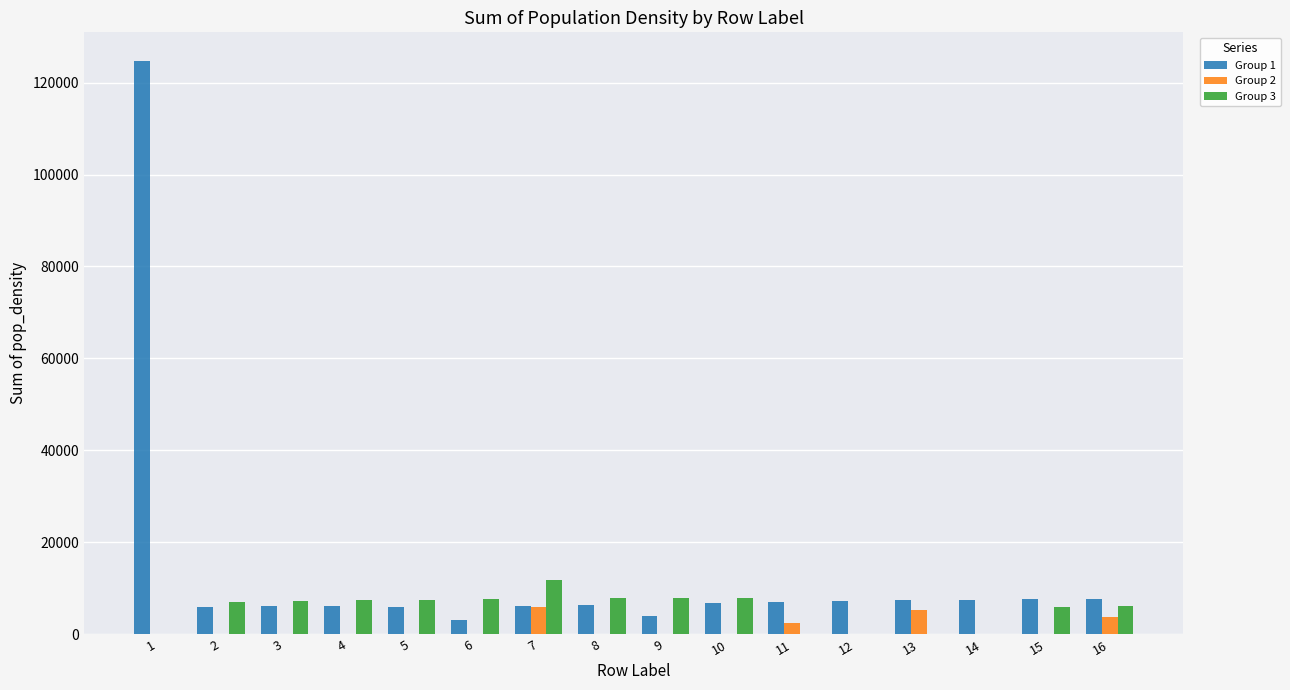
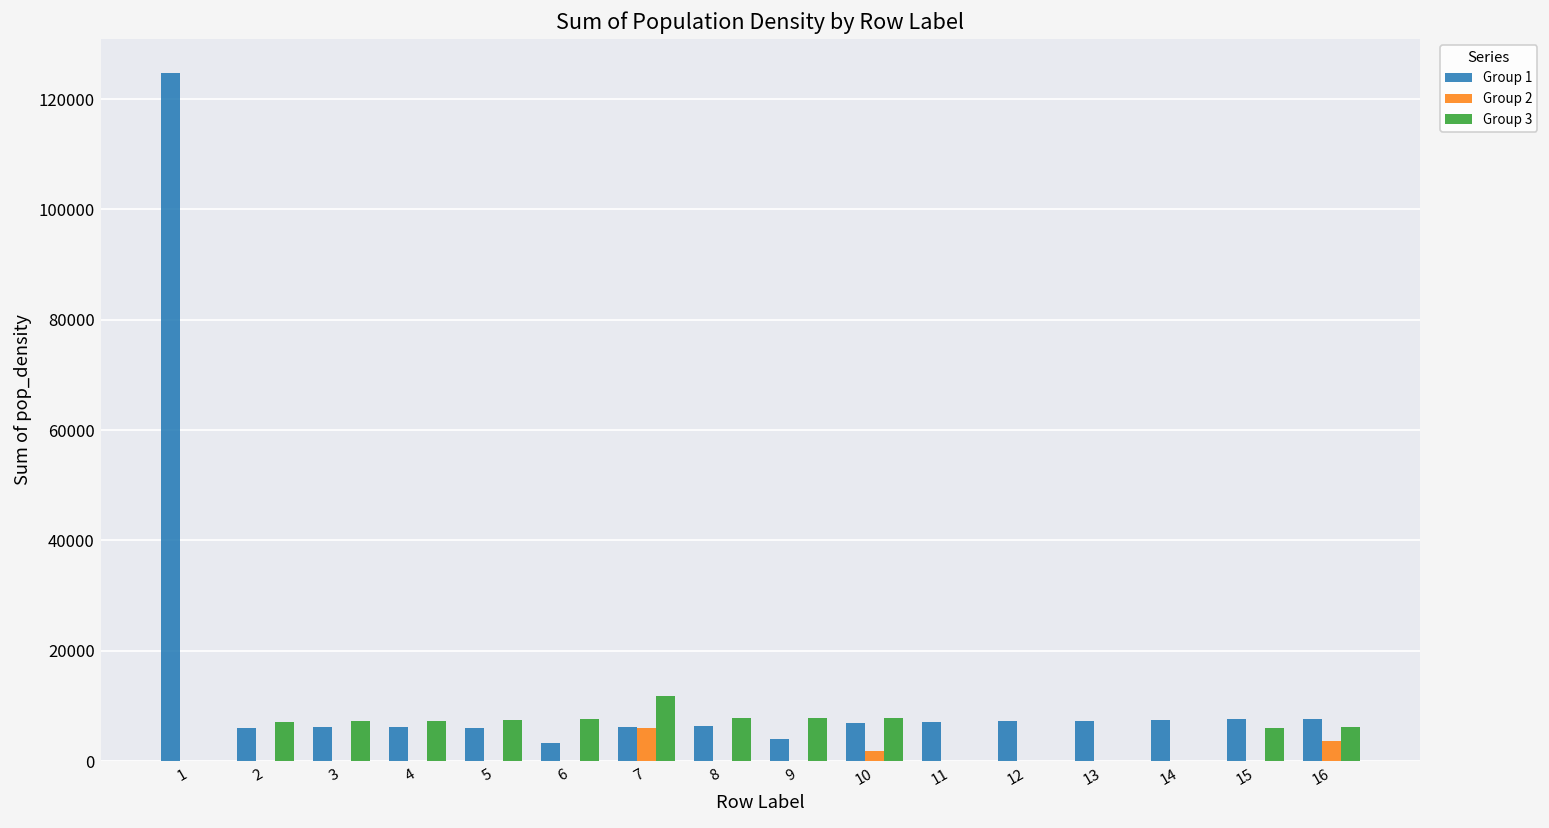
Group 2, 10: 0 -> 2000
Group 2, 11: 2000 -> 0
Group 2, 13: 5000 -> 0
